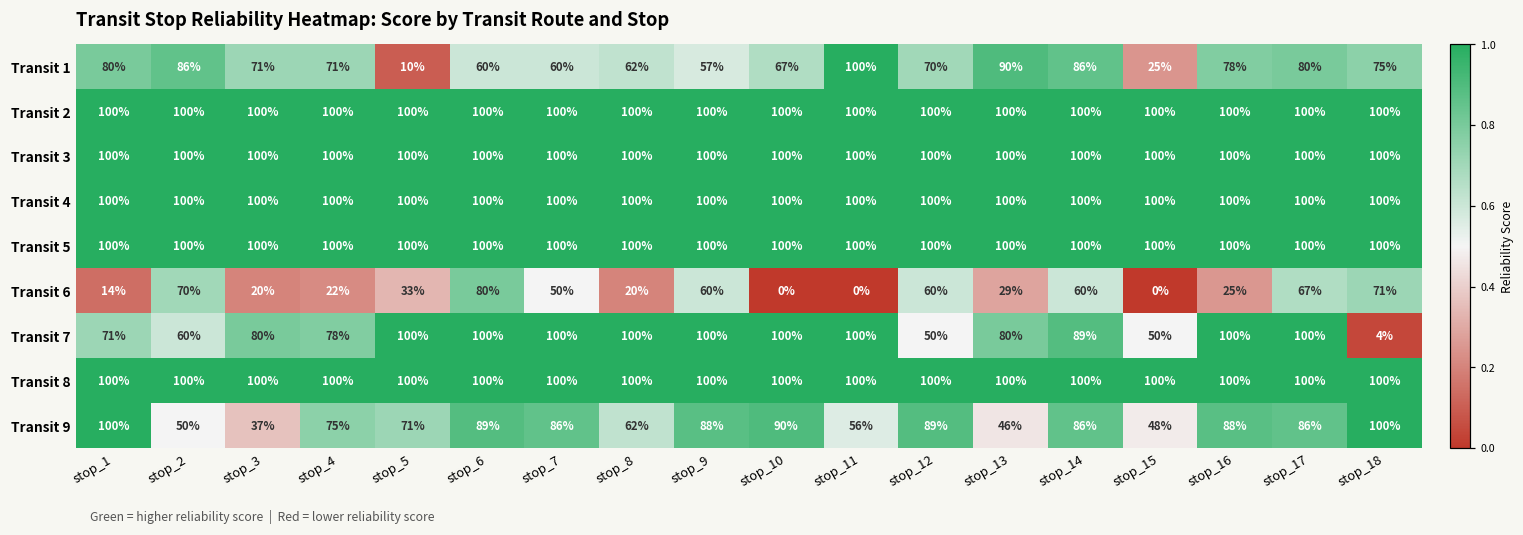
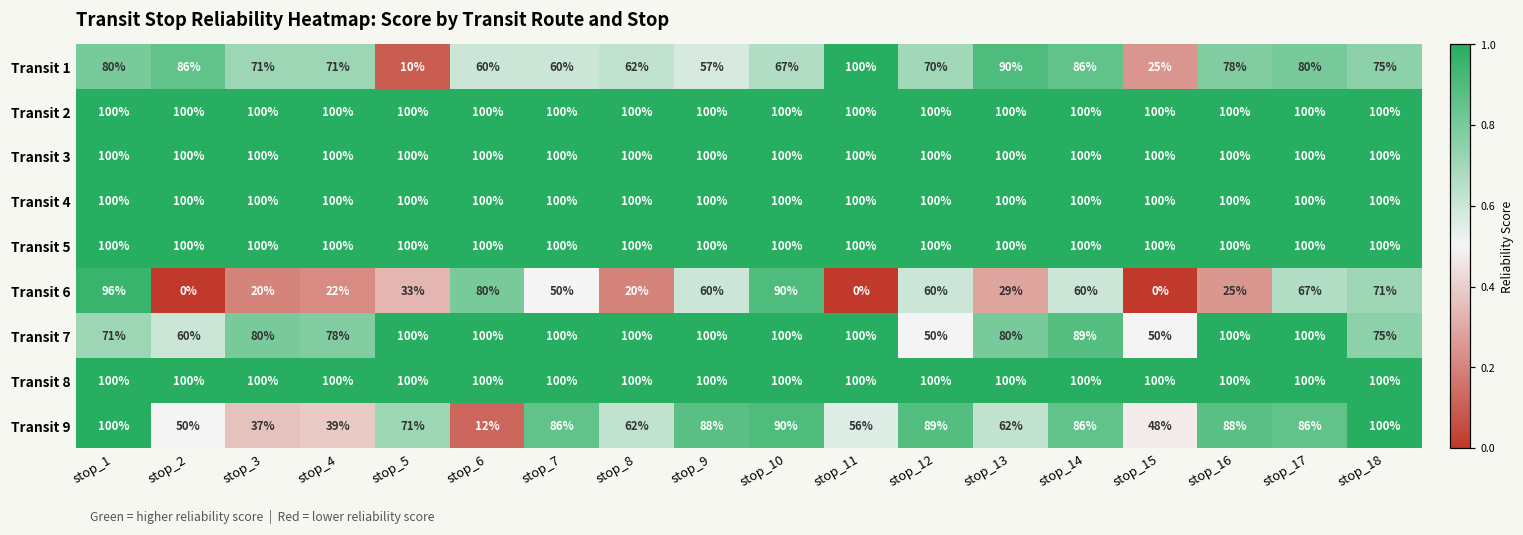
Transit 6, stop_1: 14% -> 96%
Transit 6, stop_2: 70% -> 0%
Transit 6, stop_10: 0% -> 90%
Transit 7, stop_18: 4% -> 75%
Transit 9, stop_4: 75% -> 39%
Transit 9, stop_6: 89% -> 12%
Transit 9, stop_13: 46% -> 62%
